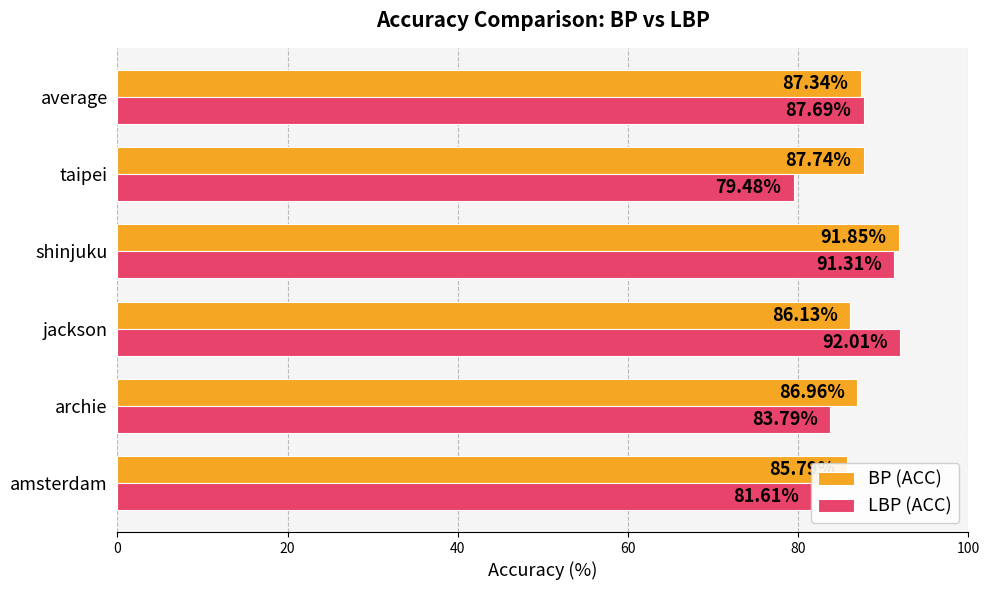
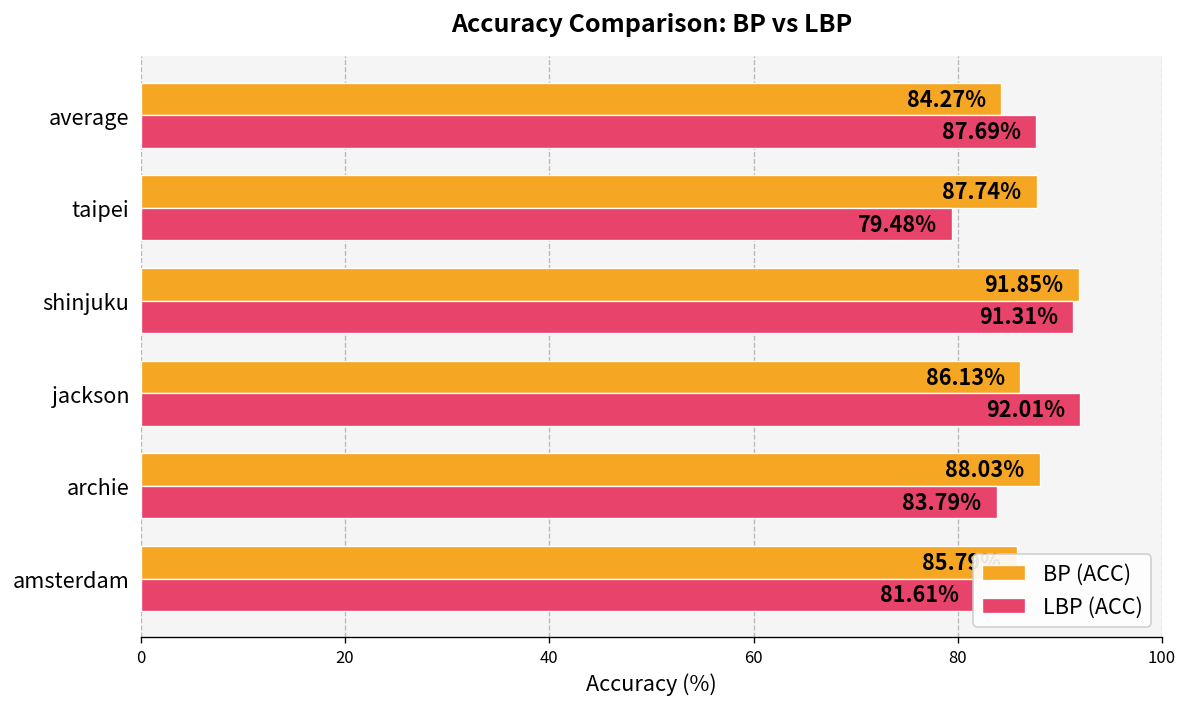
BP (ACC), average: 87.34% -> 84.27%
BP (ACC), archie: 86.96% -> 88.03%
